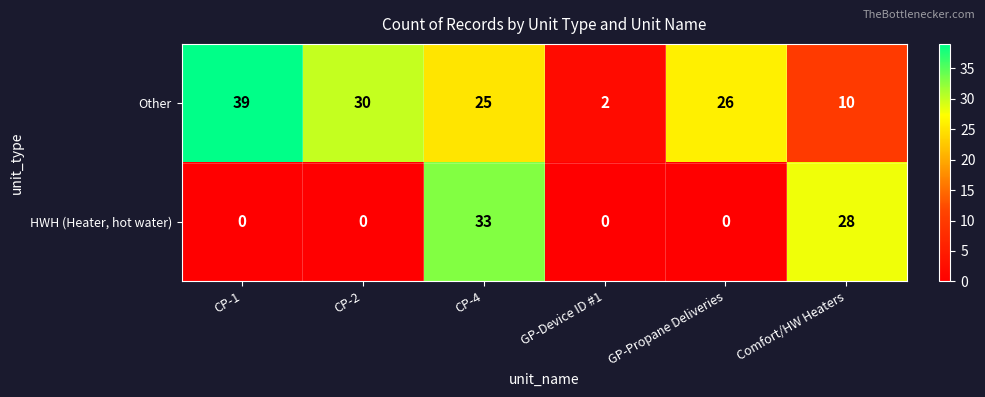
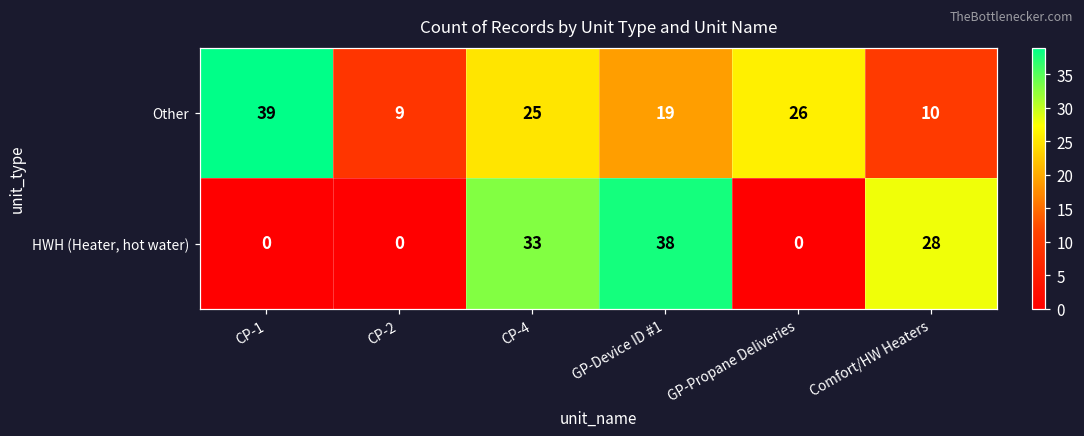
Other, CP-2: 30 -> 9
Other, GP-Device ID #1: 2 -> 19
HWH (Heater, hot water), GP-Device ID #1: 0 -> 38
